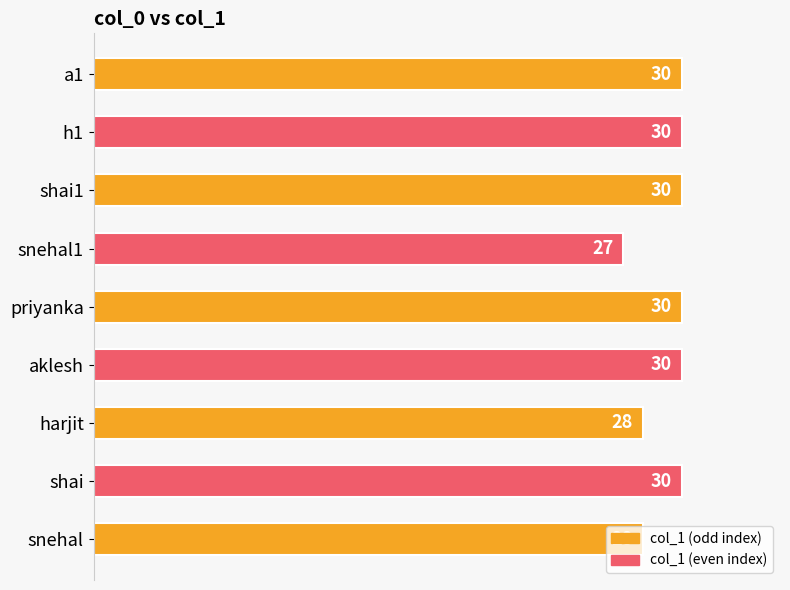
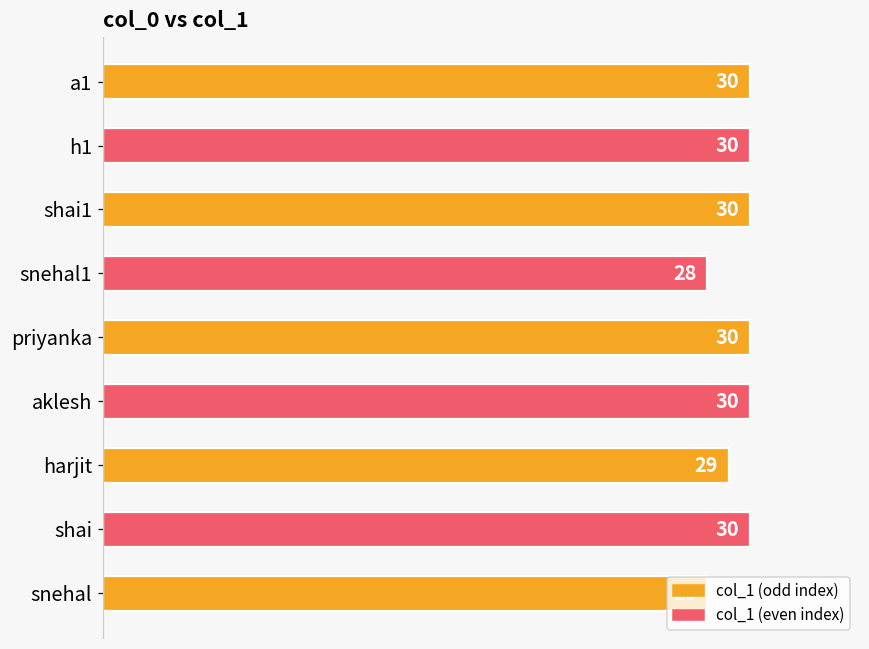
snehal1: 27 -> 28
harjit: 28 -> 29
